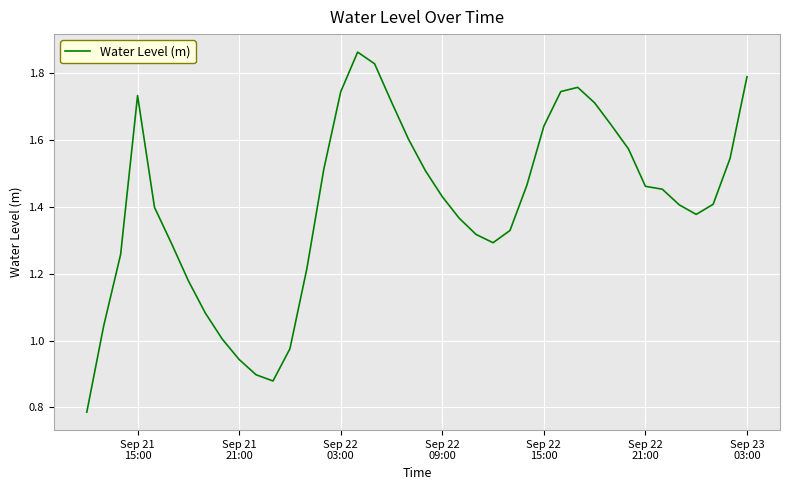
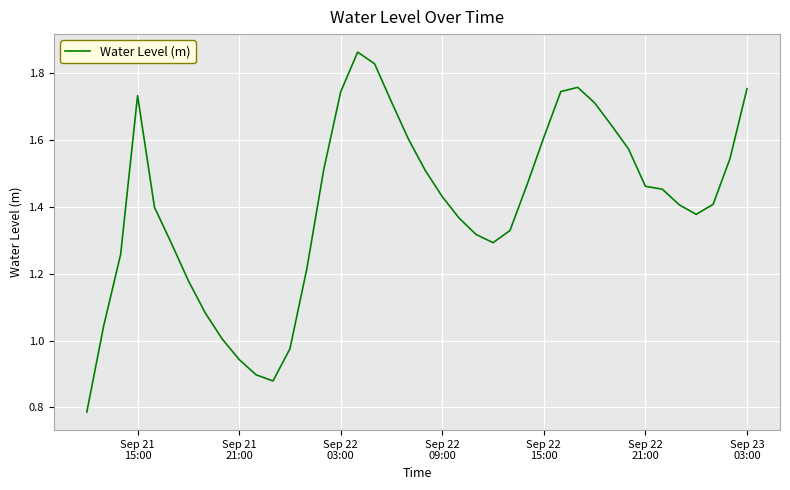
Sep 22 15:00: 1.64 -> 1.61
Sep 23 03:00: 1.79 -> 1.75
